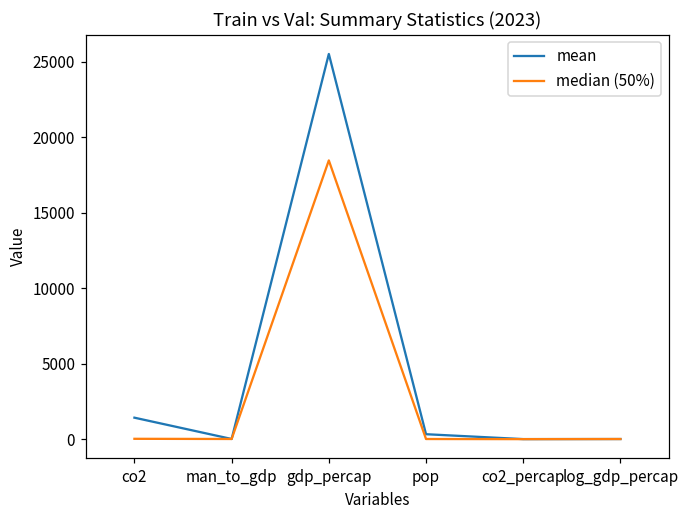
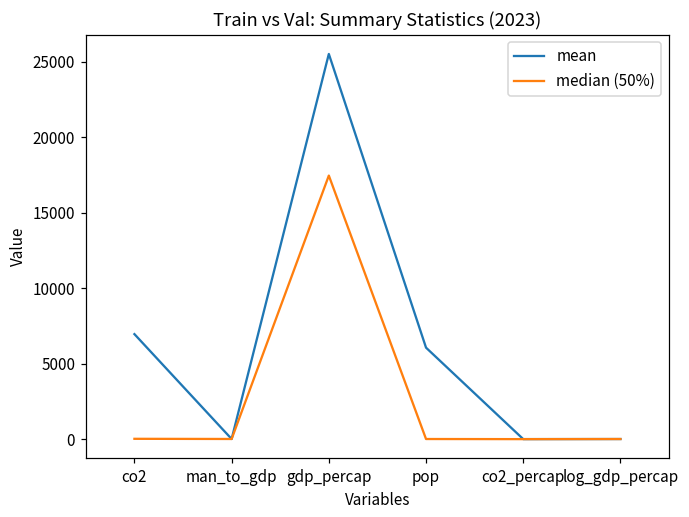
mean, co2: 1400 -> 7000
median (50%), gdp_percap: 18500 -> 17500
mean, pop: 300 -> 6100
